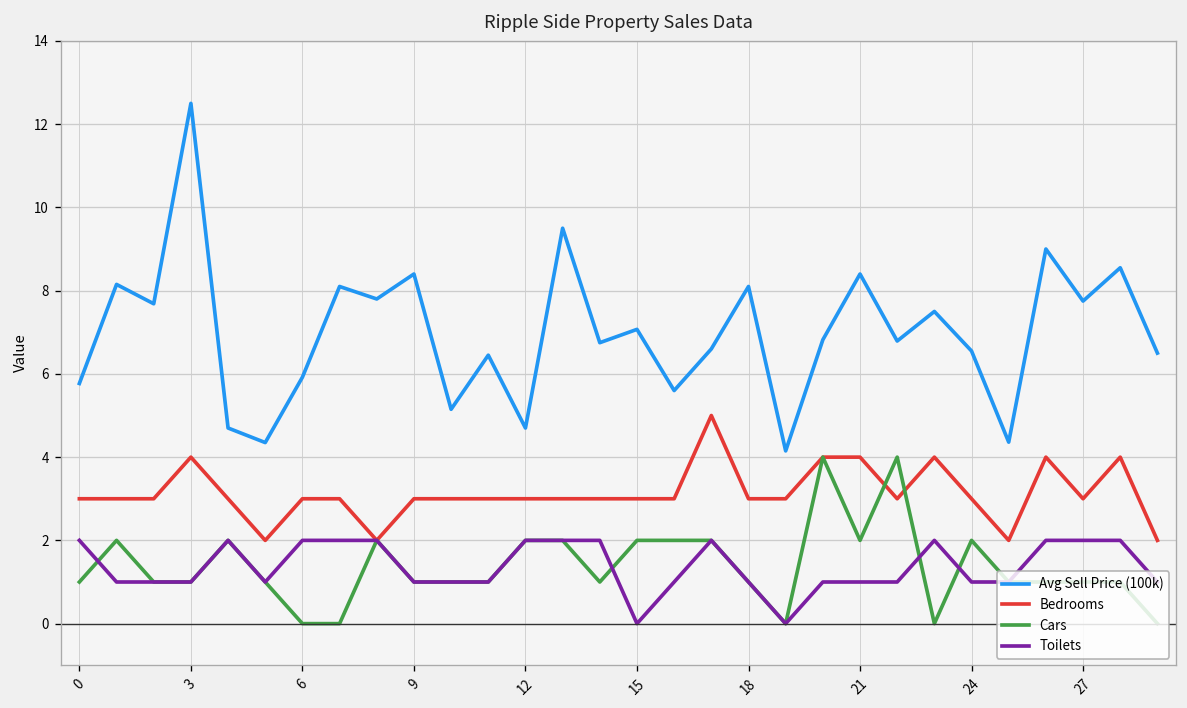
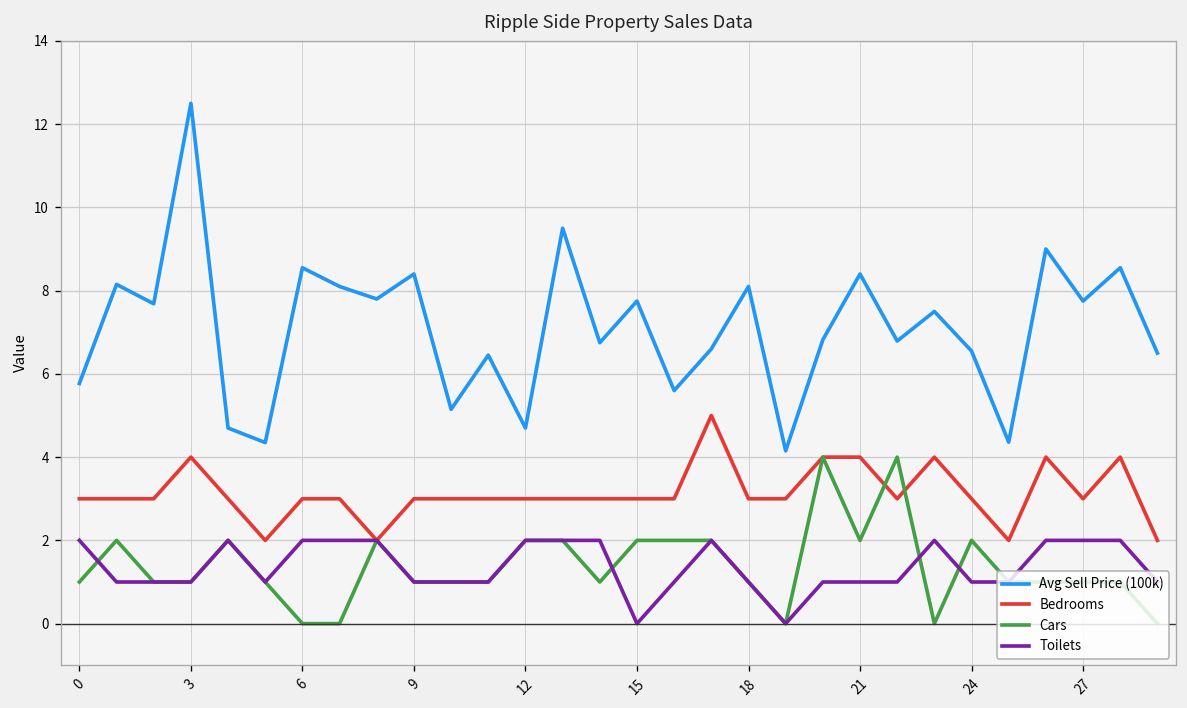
Avg Sell Price (100k), 6: 5.9 -> 8.6
Avg Sell Price (100k), 15: 7.1 -> 7.8
